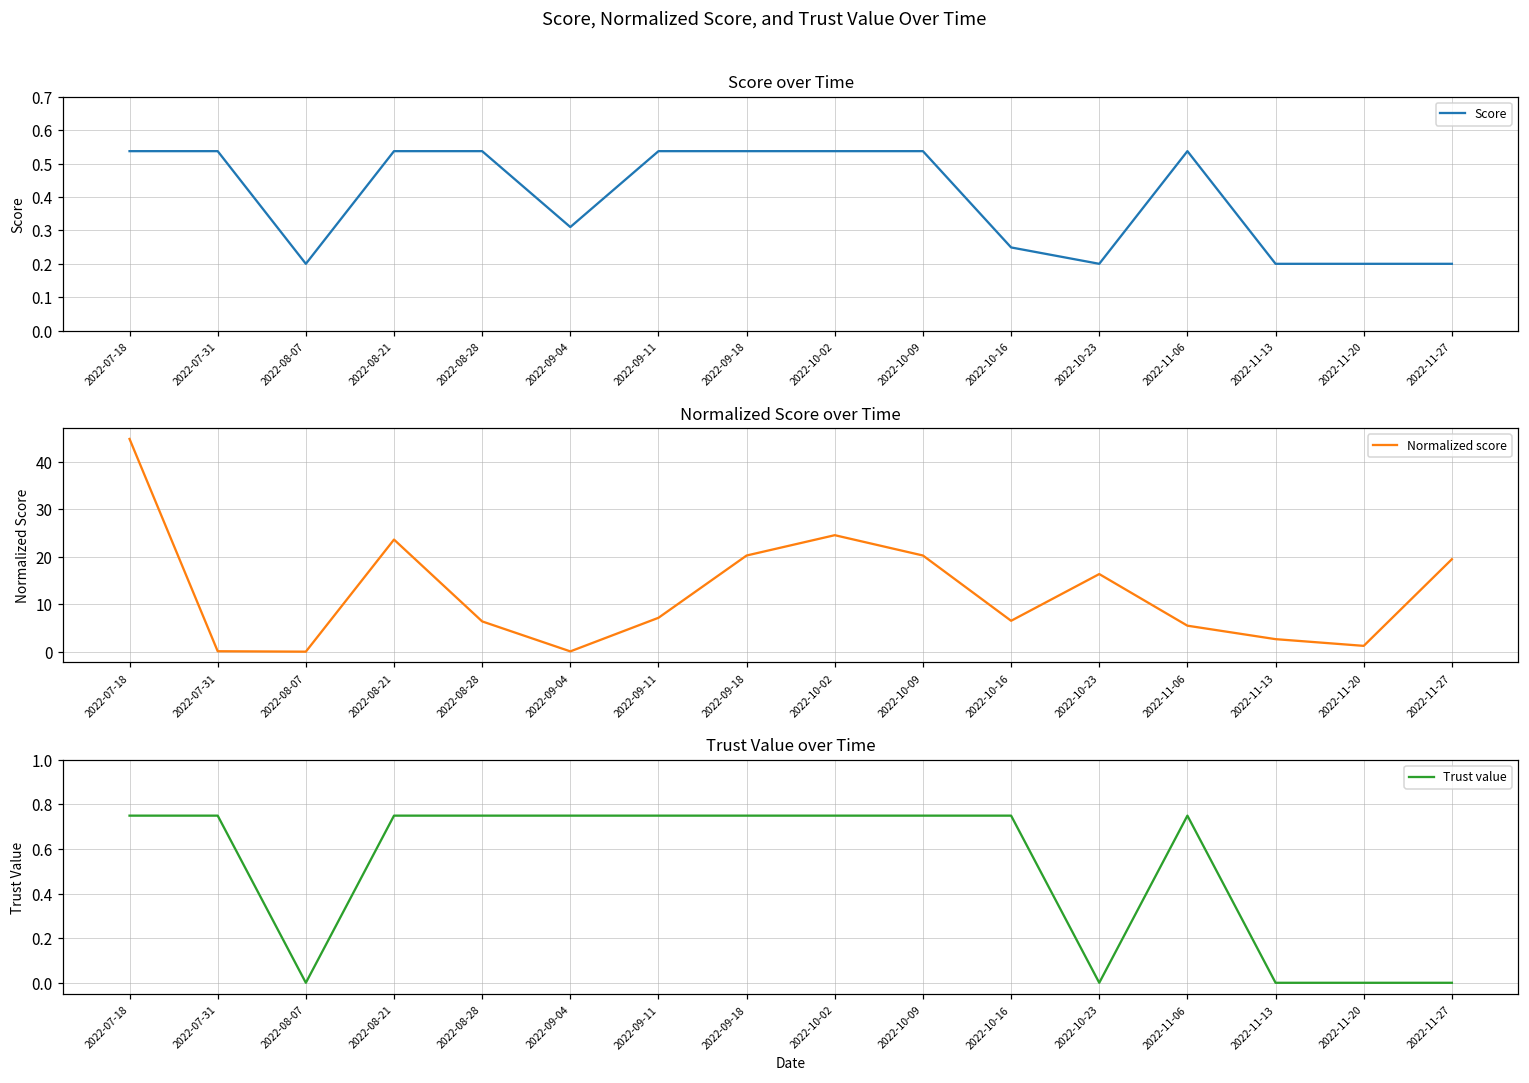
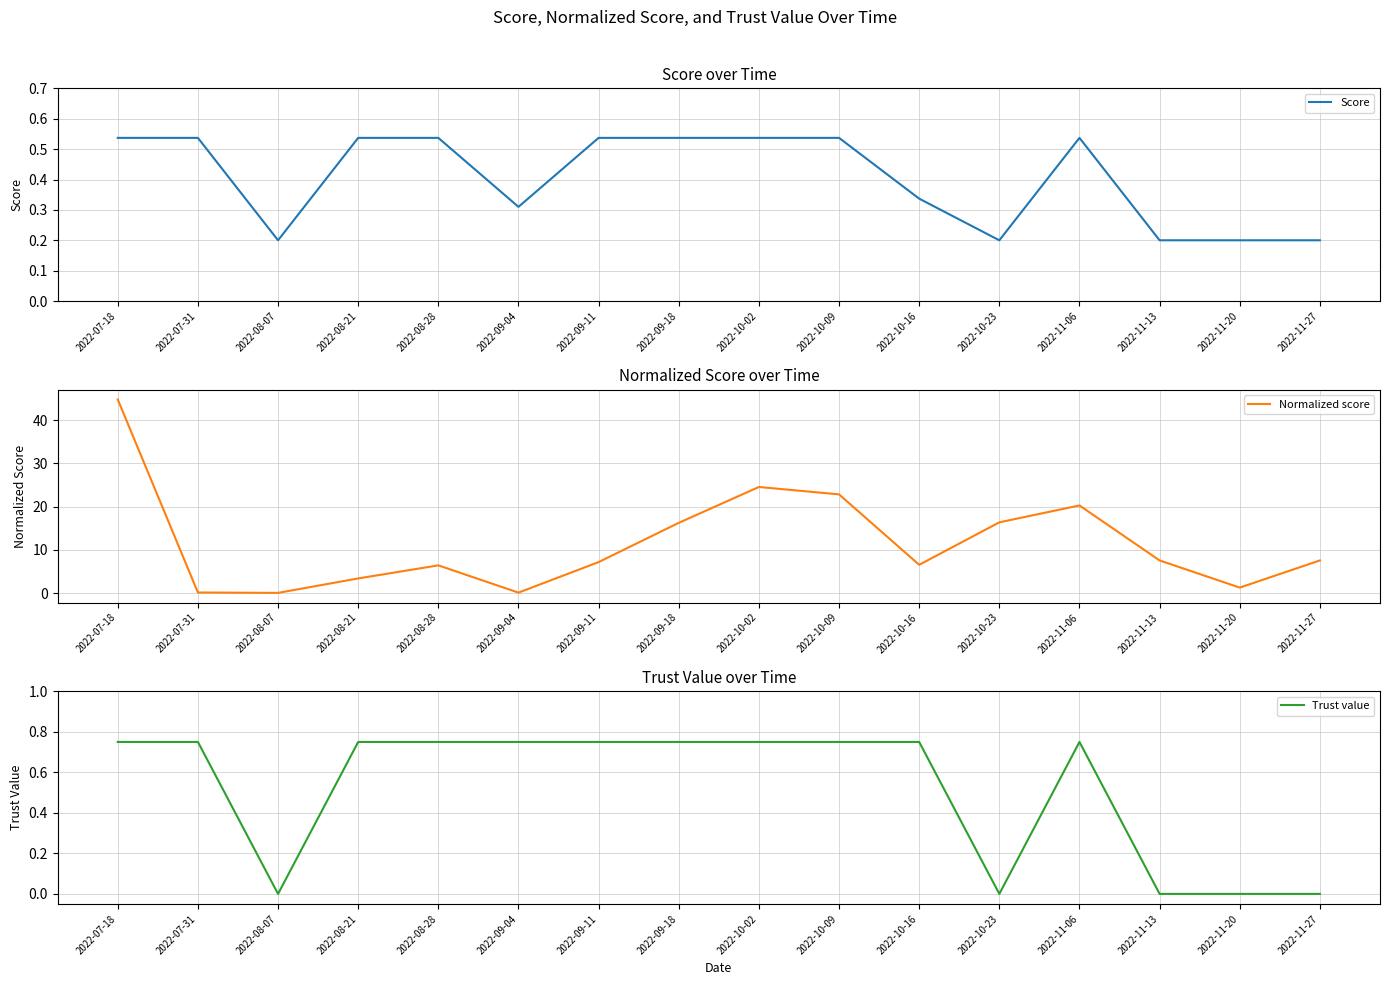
Score over Time, 2022-10-16: 0.25 -> 0.34
Normalized Score over Time, 2022-08-21: 24 -> 3
Normalized Score over Time, 2022-09-18: 20 -> 16
Normalized Score over Time, 2022-10-09: 20 -> 23
Normalized Score over Time, 2022-11-06: 6 -> 20
Normalized Score over Time, 2022-11-13: 3 -> 8
Normalized Score over Time, 2022-11-27: 19 -> 8
